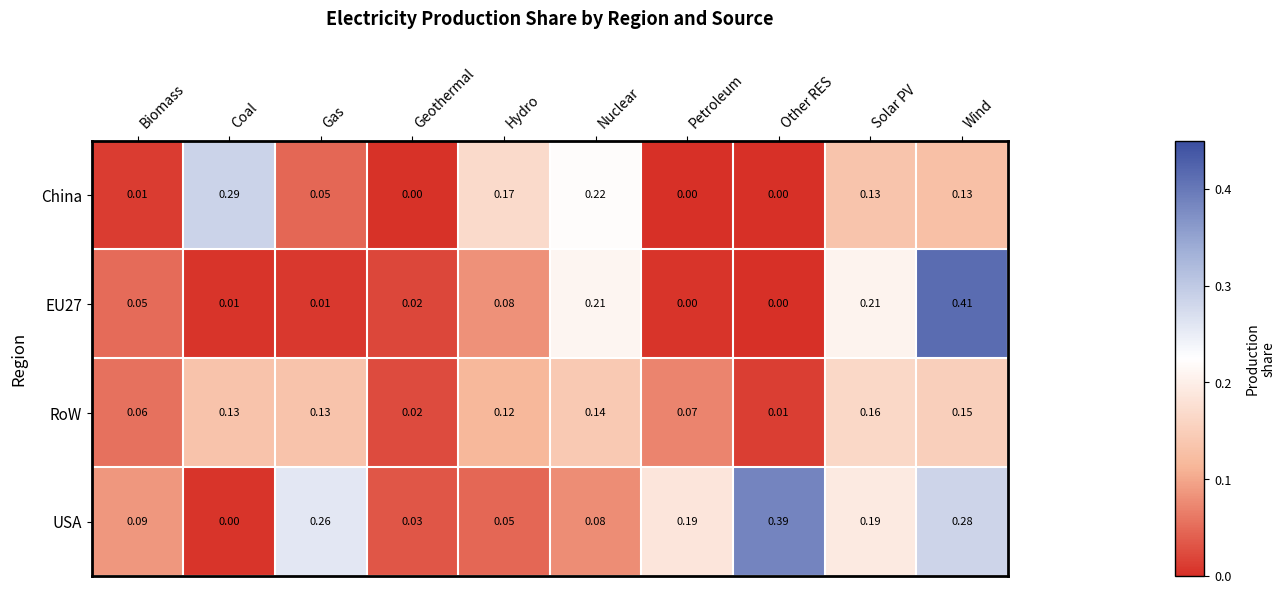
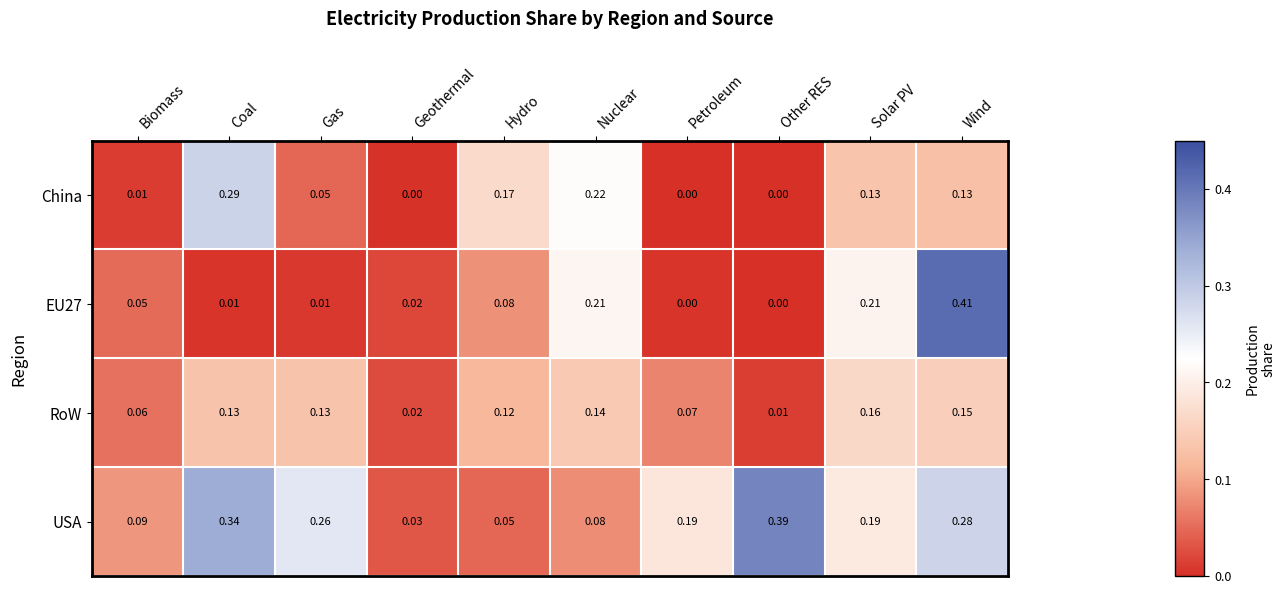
USA, Coal: 0.00 -> 0.34
